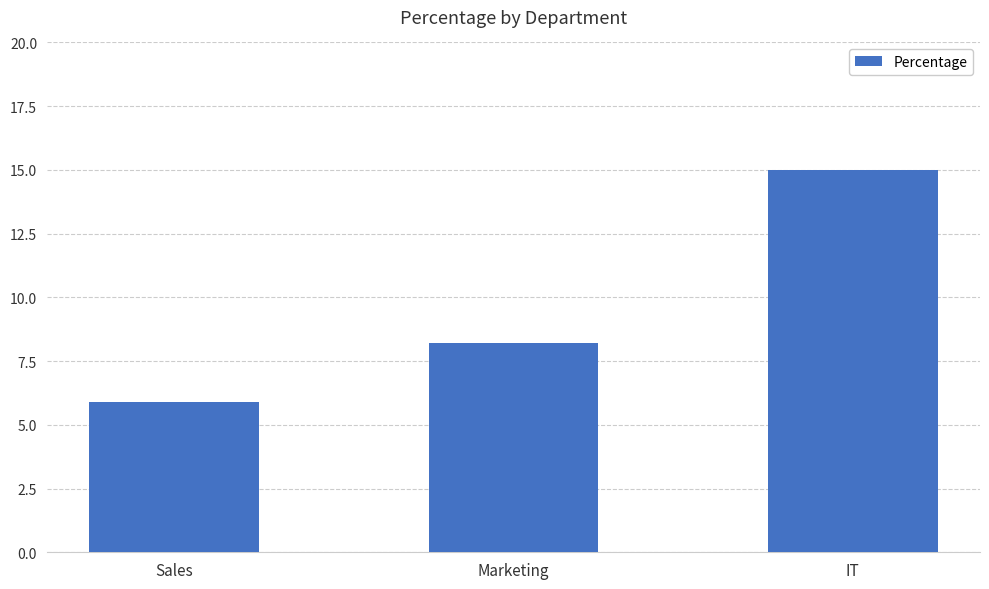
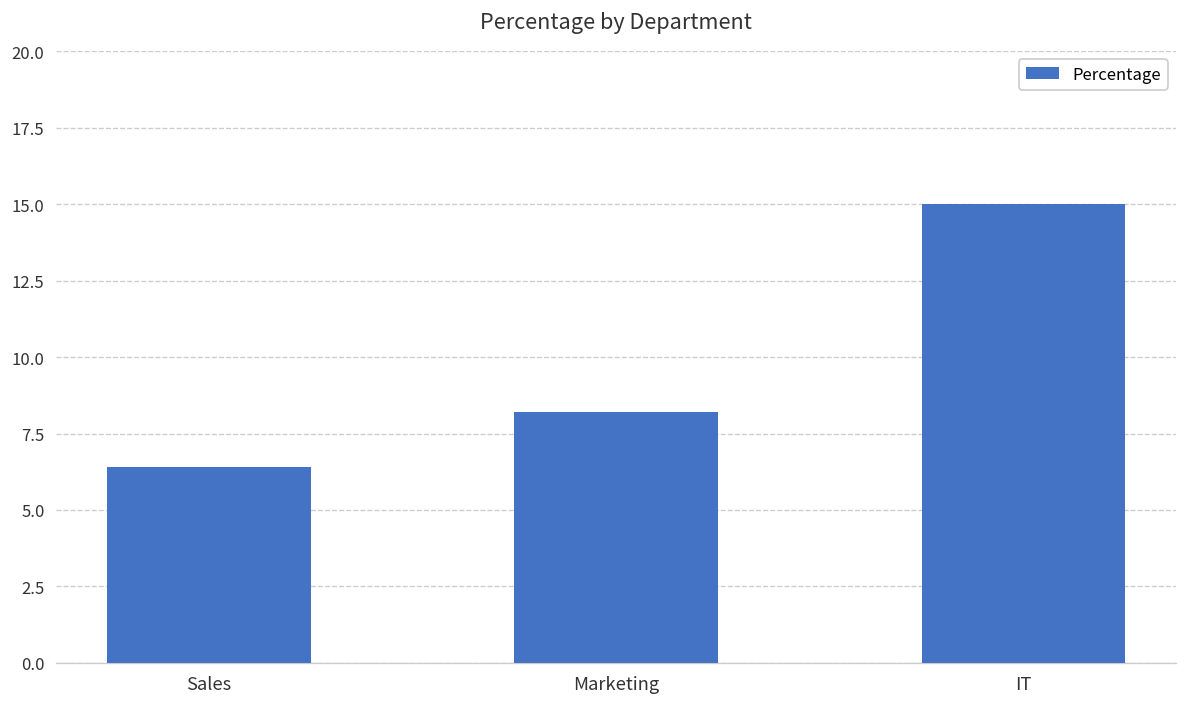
Sales: 5.9 -> 6.4
